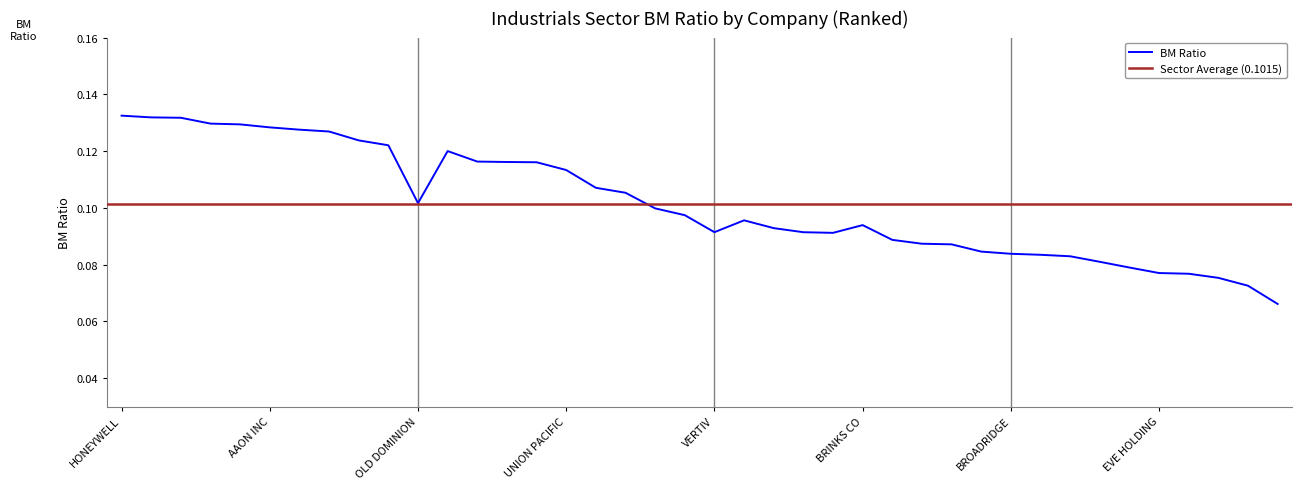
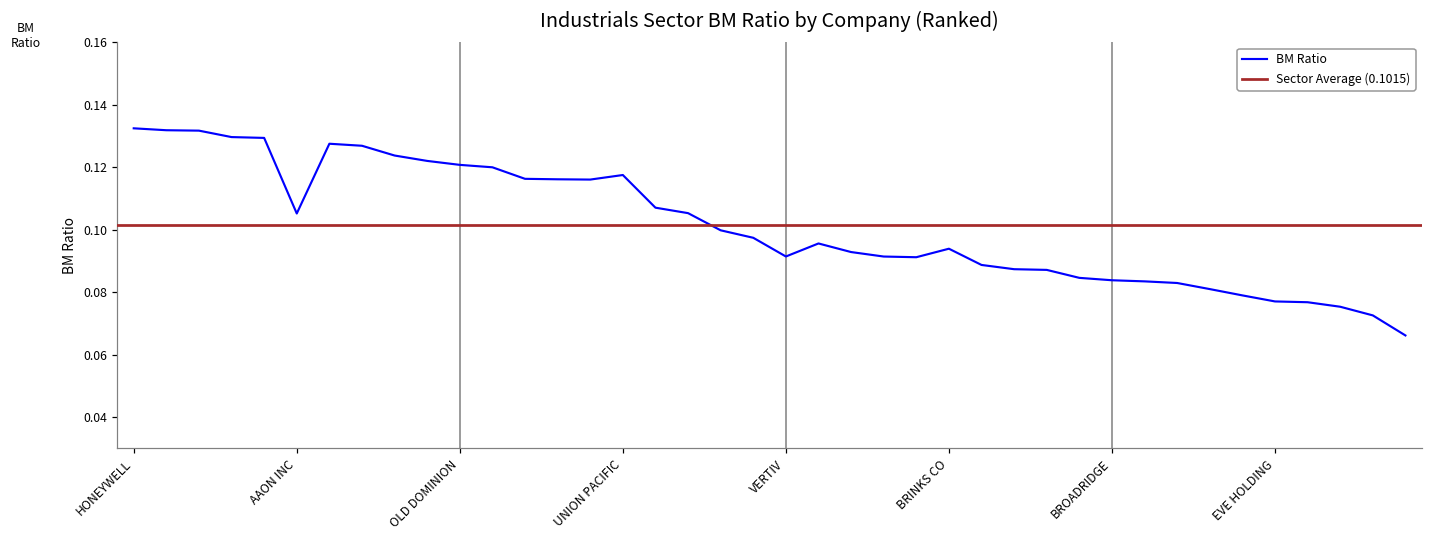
AAON INC: 0.128 -> 0.105
OLD DOMINION: 0.102 -> 0.121
UNION PACIFIC: 0.113 -> 0.118
